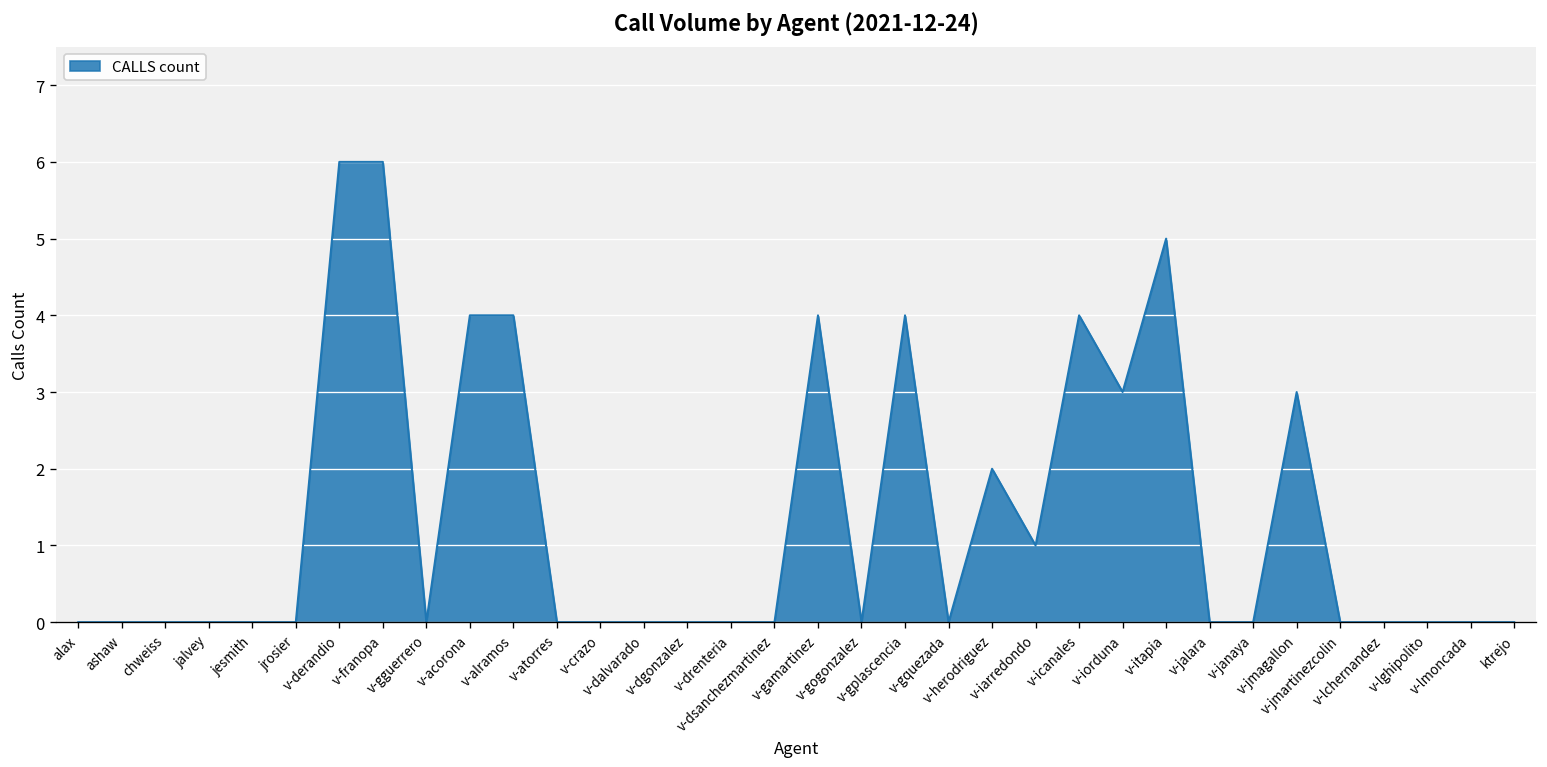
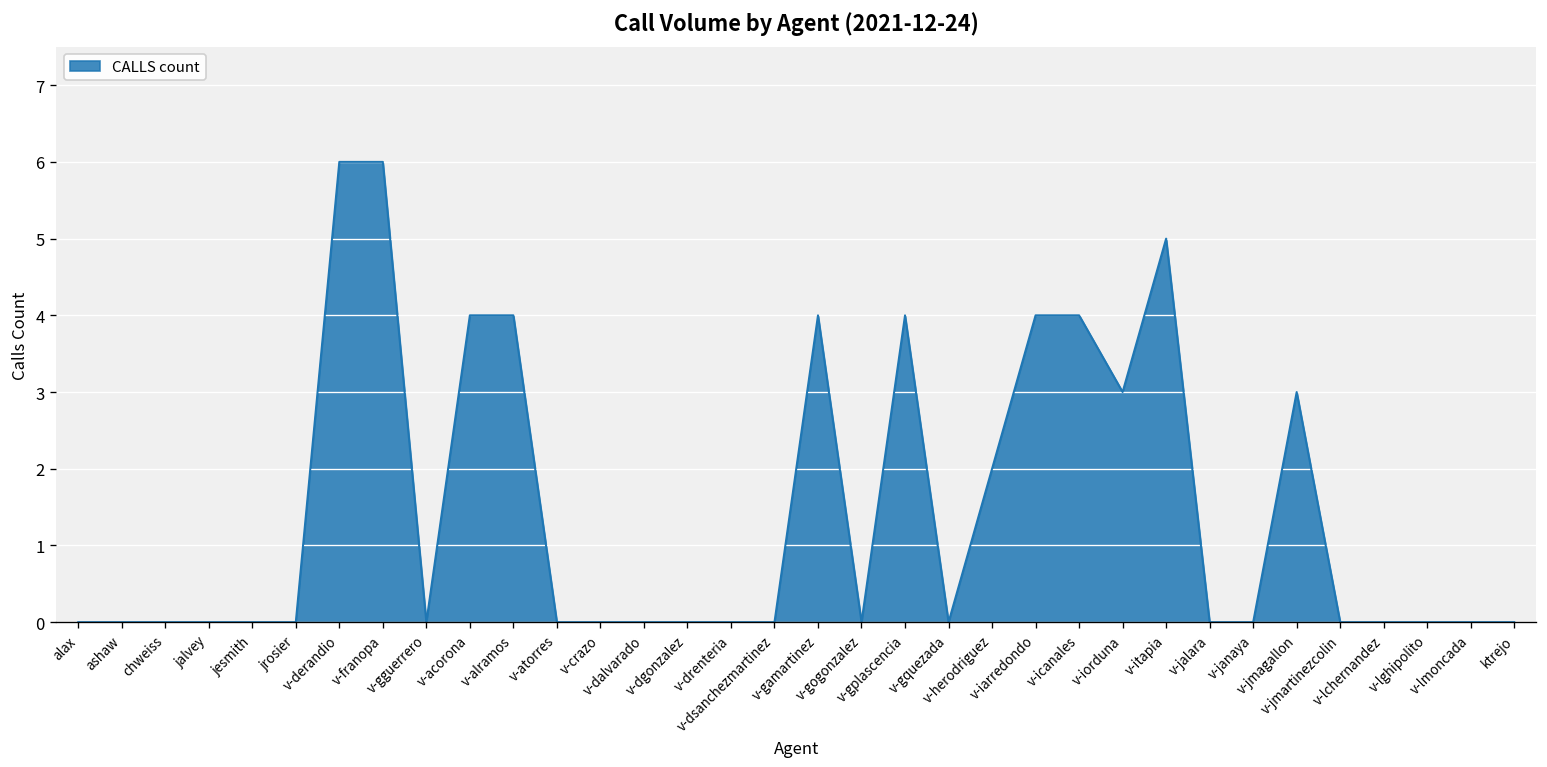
v-iarredondo: 1 -> 4
